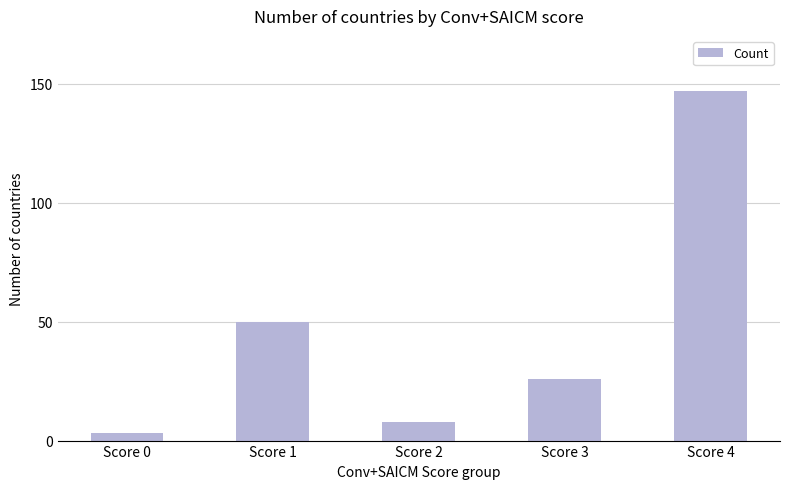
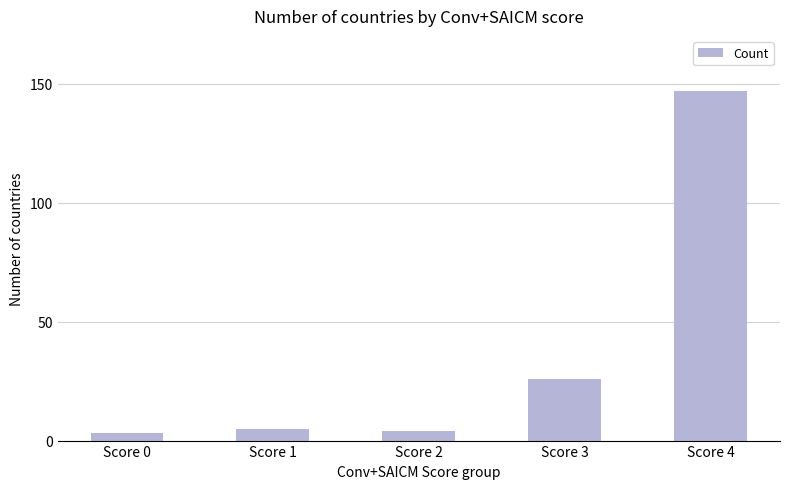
Score 1: 50 -> 5
Score 2: 8 -> 4
